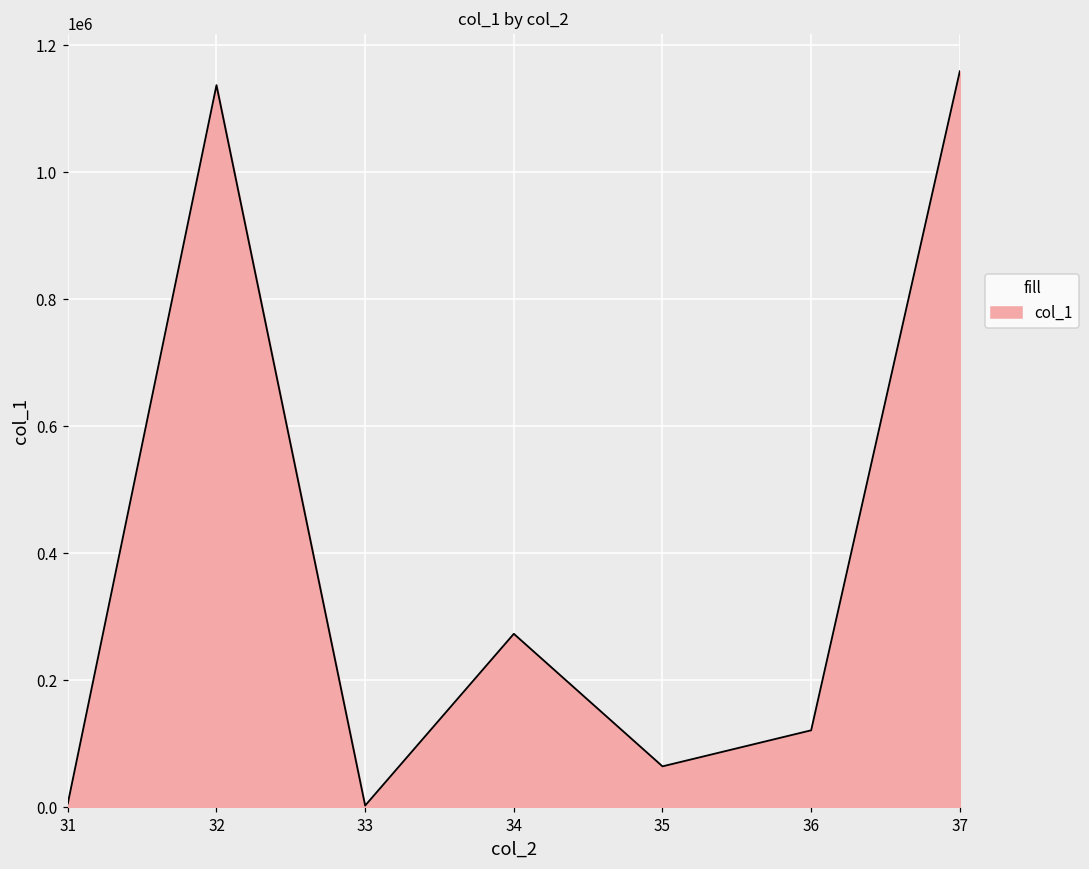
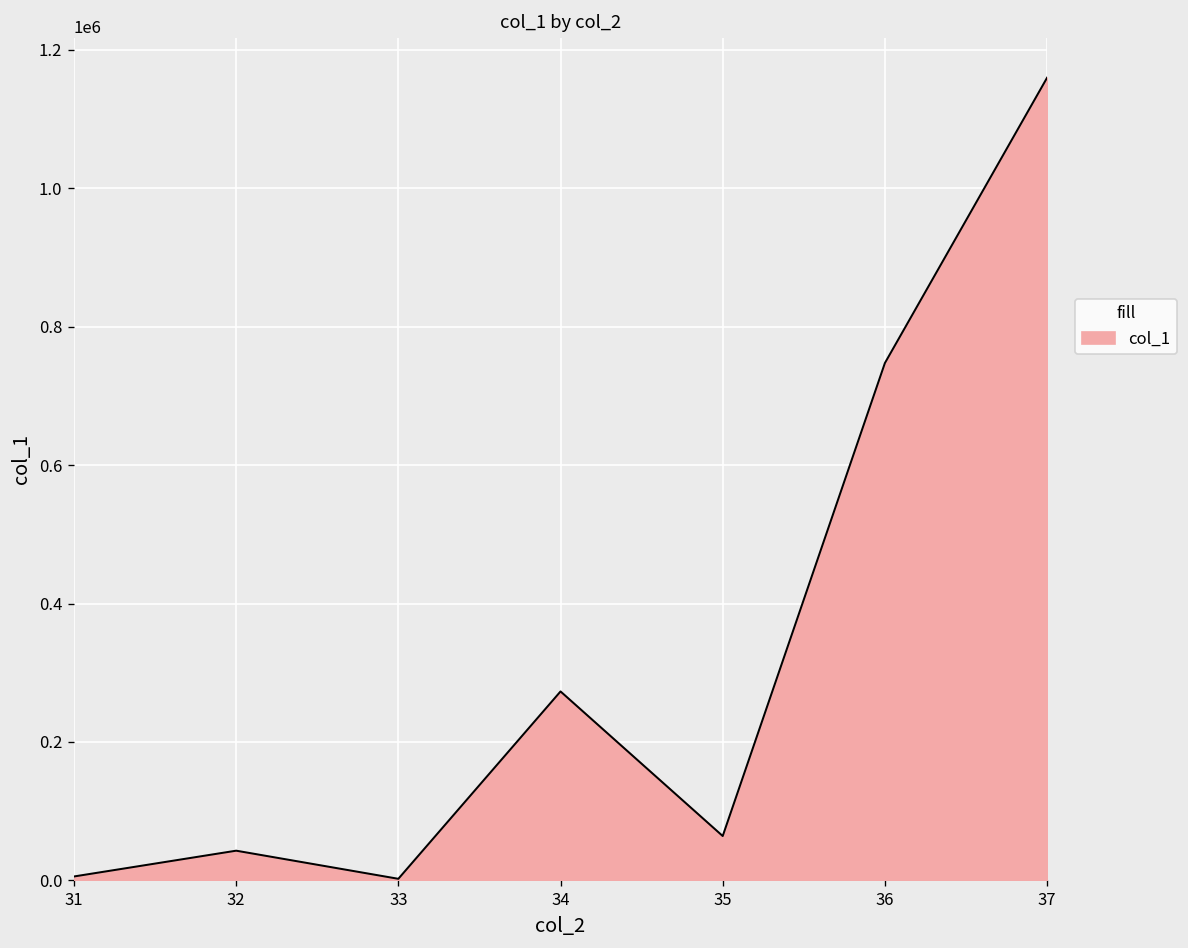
32: 1140000 -> 40000
36: 120000 -> 750000
